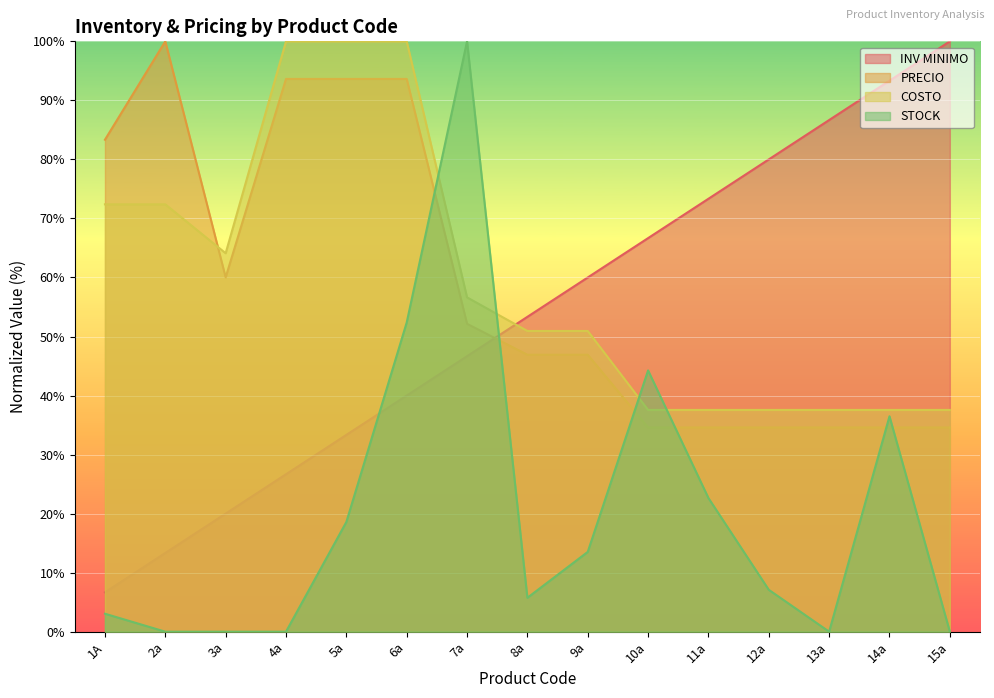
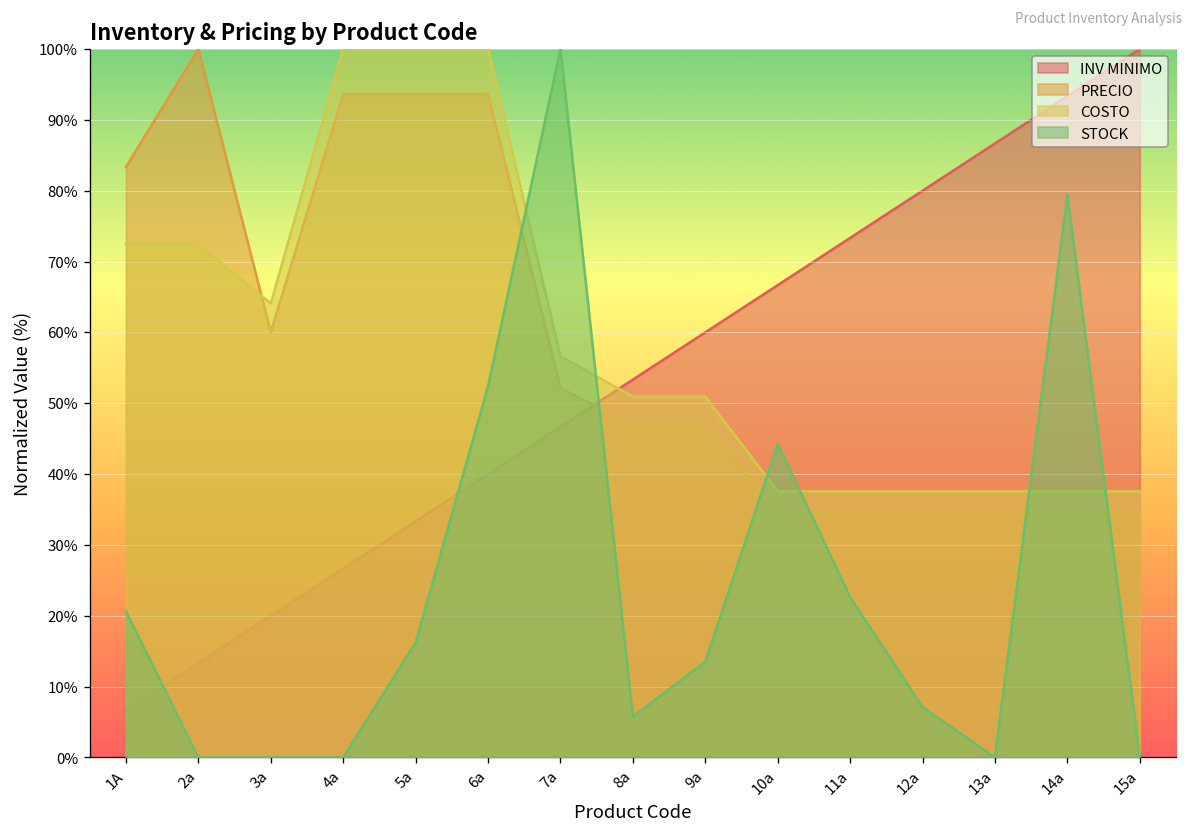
STOCK, 1A: 3% -> 21%
STOCK, 5a: 19% -> 16%
STOCK, 14a: 36% -> 79%
